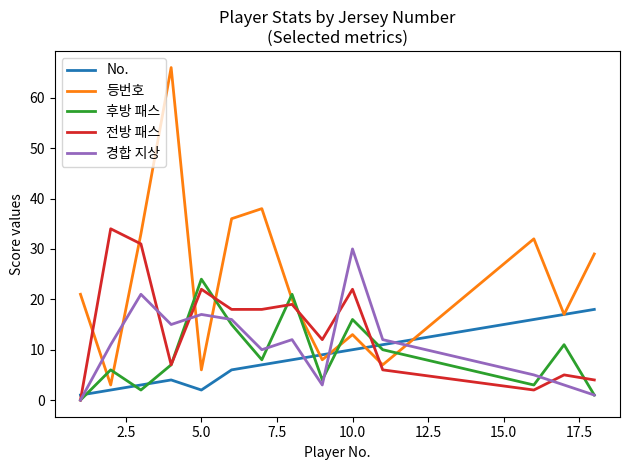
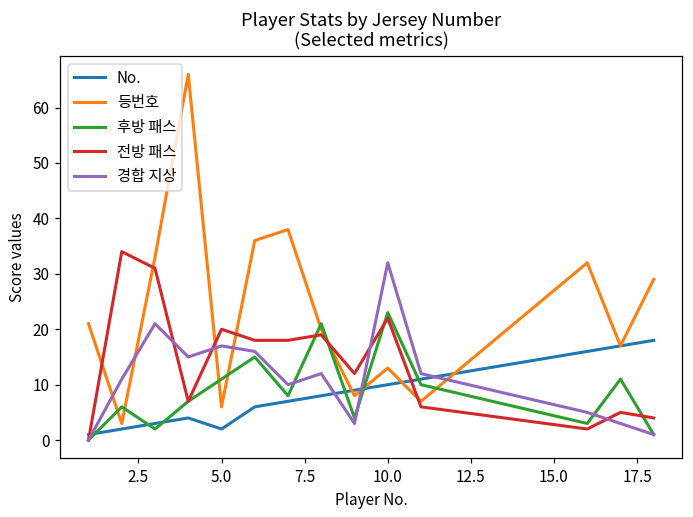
후방 패스, 5.0: 24 -> 11
전방 패스, 5.0: 22 -> 20
후방 패스, 10.0: 16 -> 23
경합 지상, 10.0: 30 -> 32
